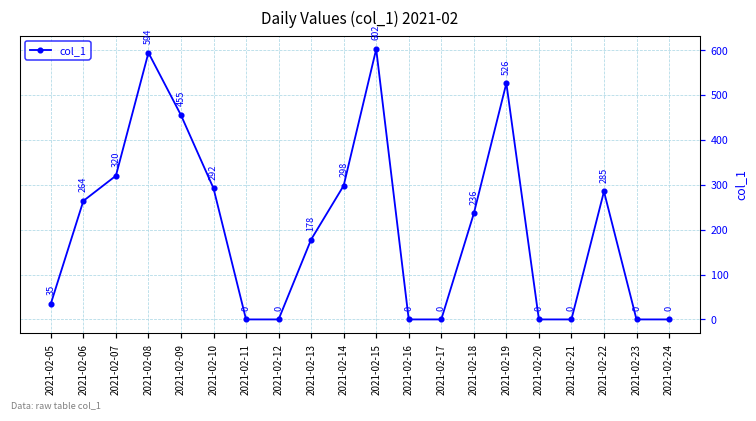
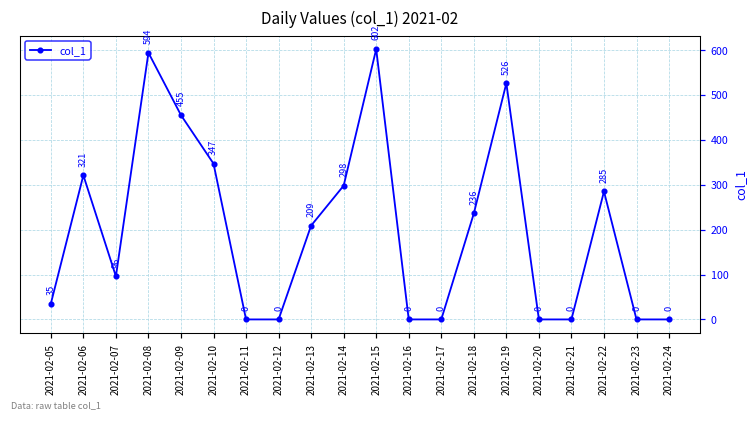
2021-02-06: 264 -> 321
2021-02-07: 320 -> 96
2021-02-10: 292 -> 347
2021-02-13: 178 -> 209
